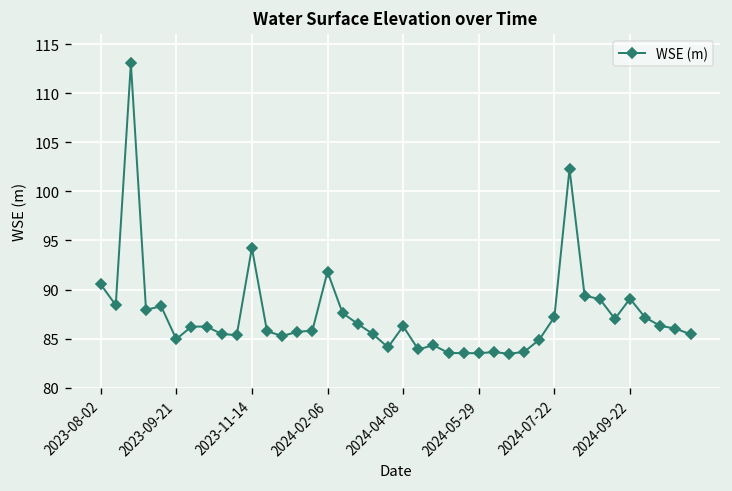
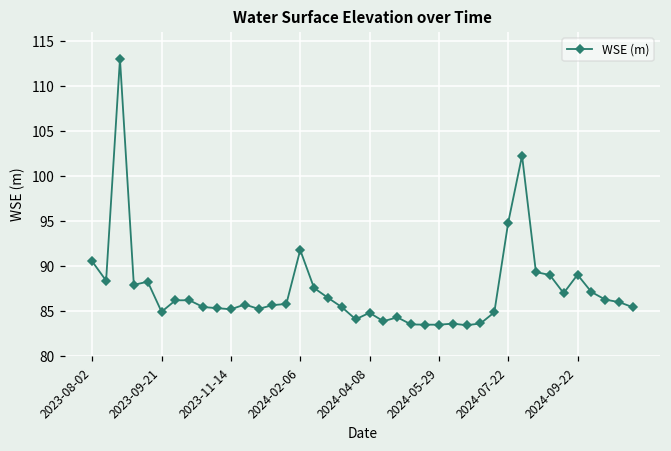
2023-11-14: 94 -> 85
2024-04-08: 86 -> 85
2024-07-22: 87 -> 95
